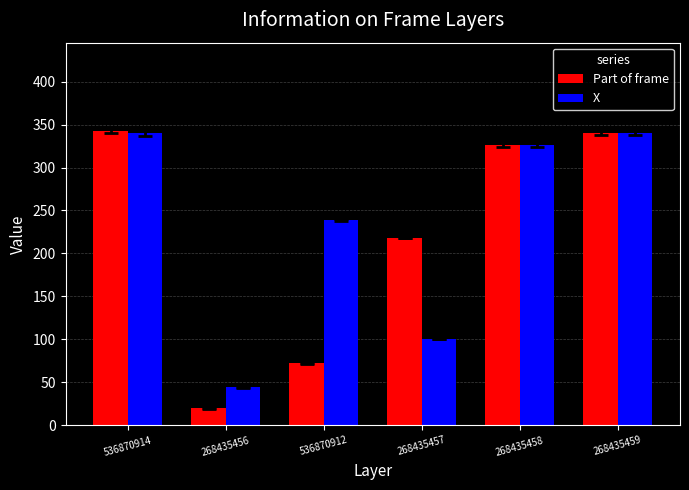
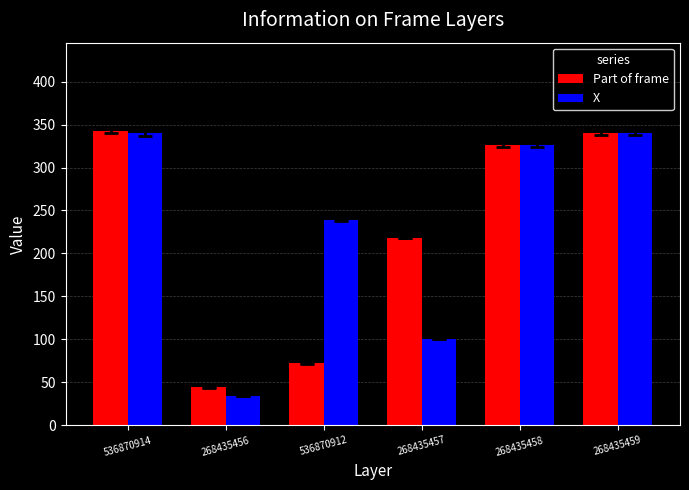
Part of frame, 268435456: 20 -> 40
X, 268435456: 40 -> 30
